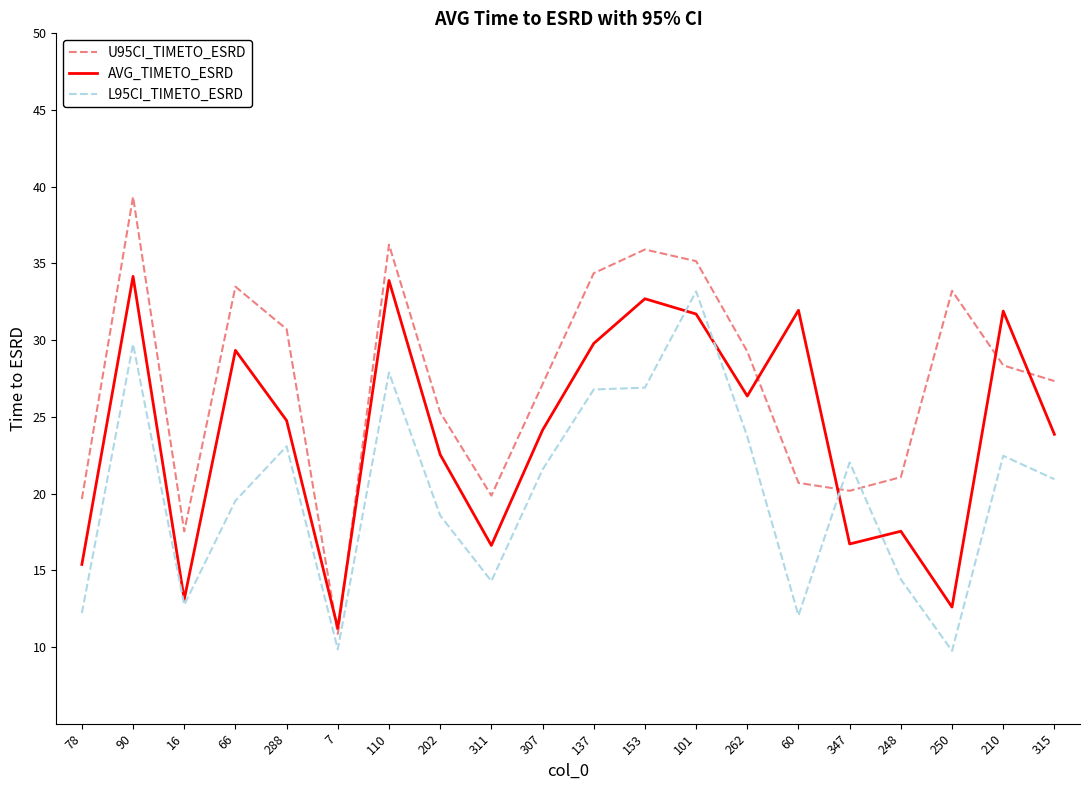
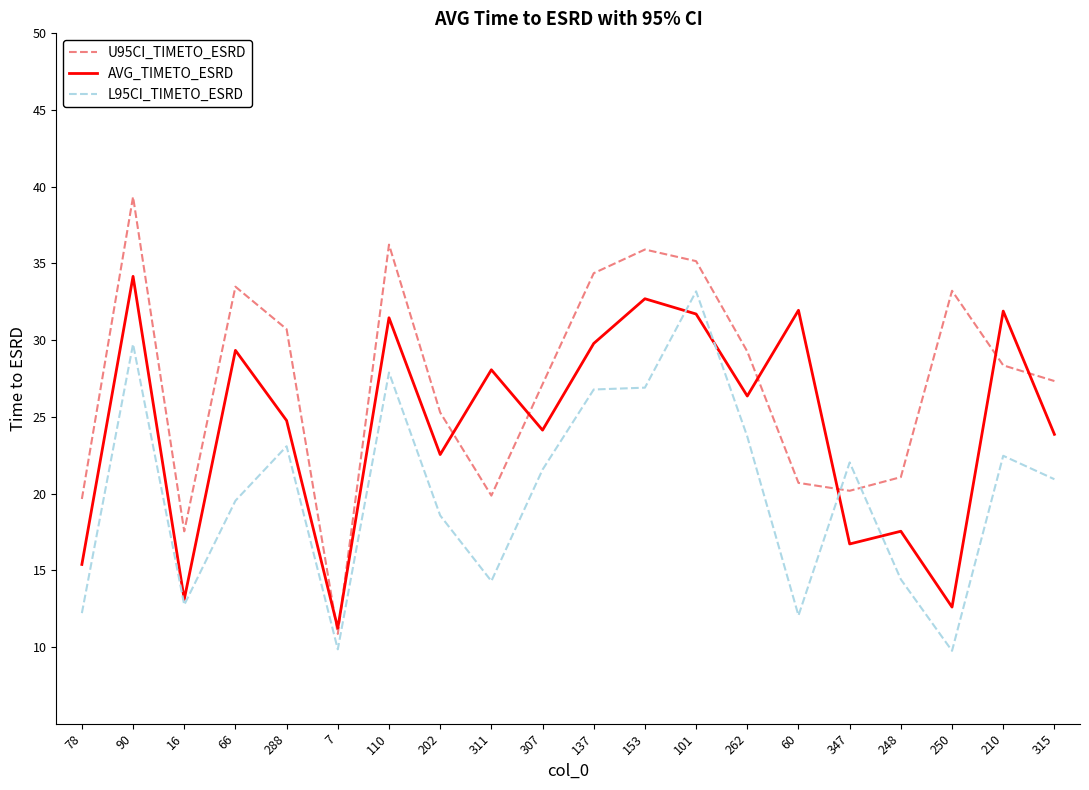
AVG_TIMETO_ESRD, 110: 33.9 -> 31.5
AVG_TIMETO_ESRD, 311: 16.6 -> 28.1
